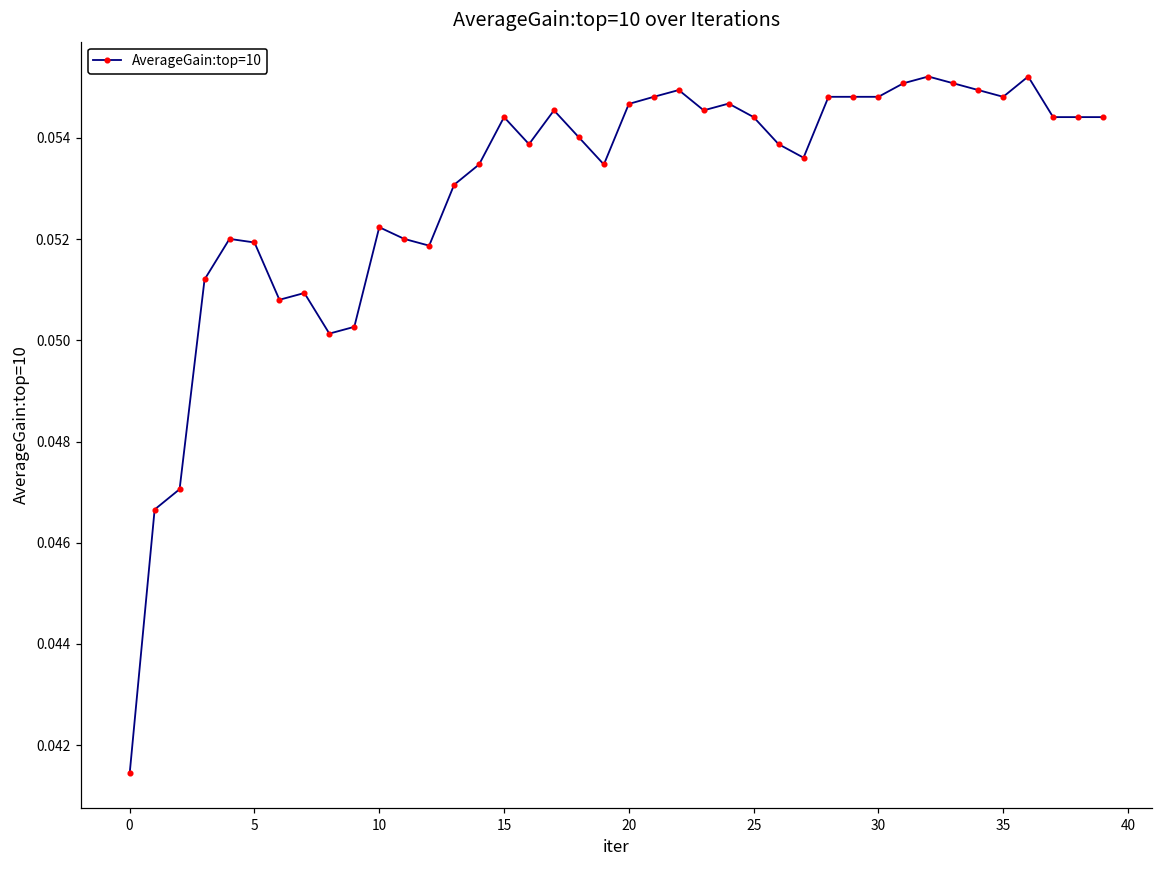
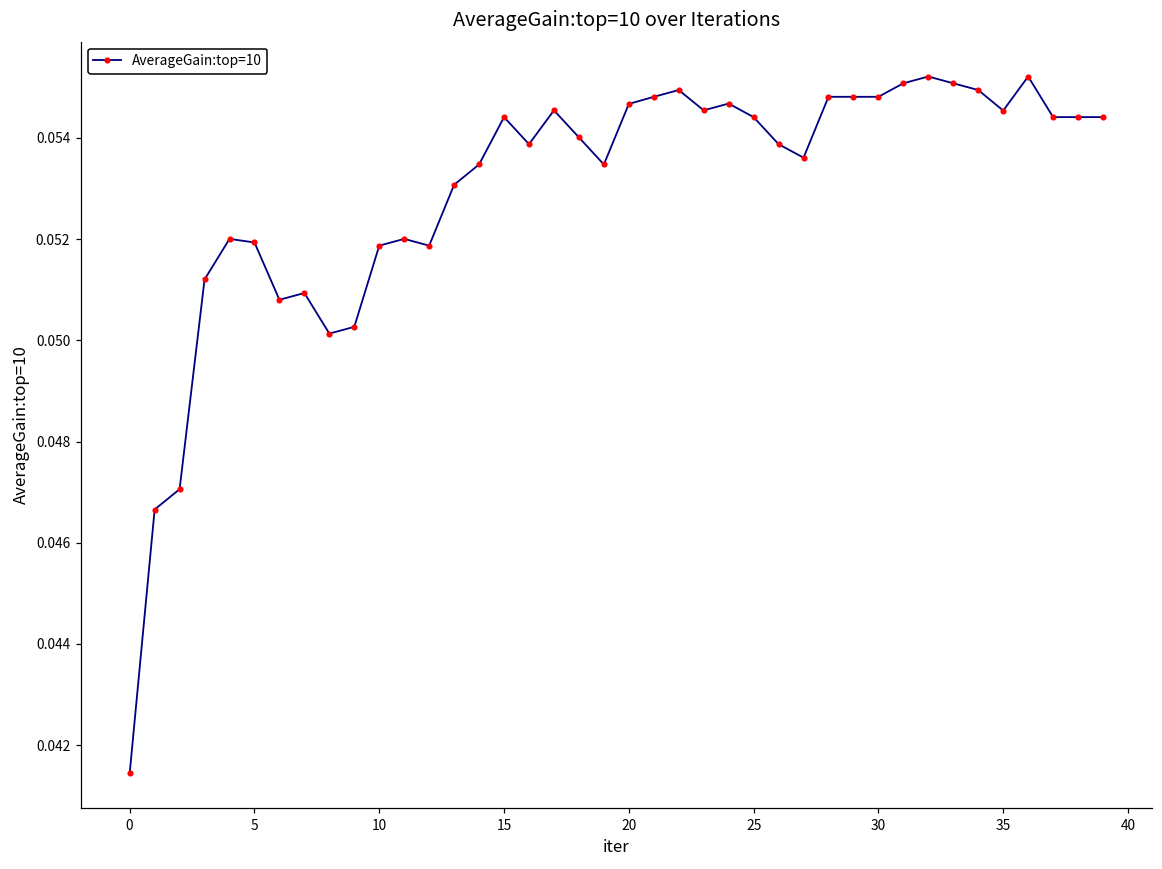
10: 0.0522 -> 0.0519
35: 0.0548 -> 0.0545
